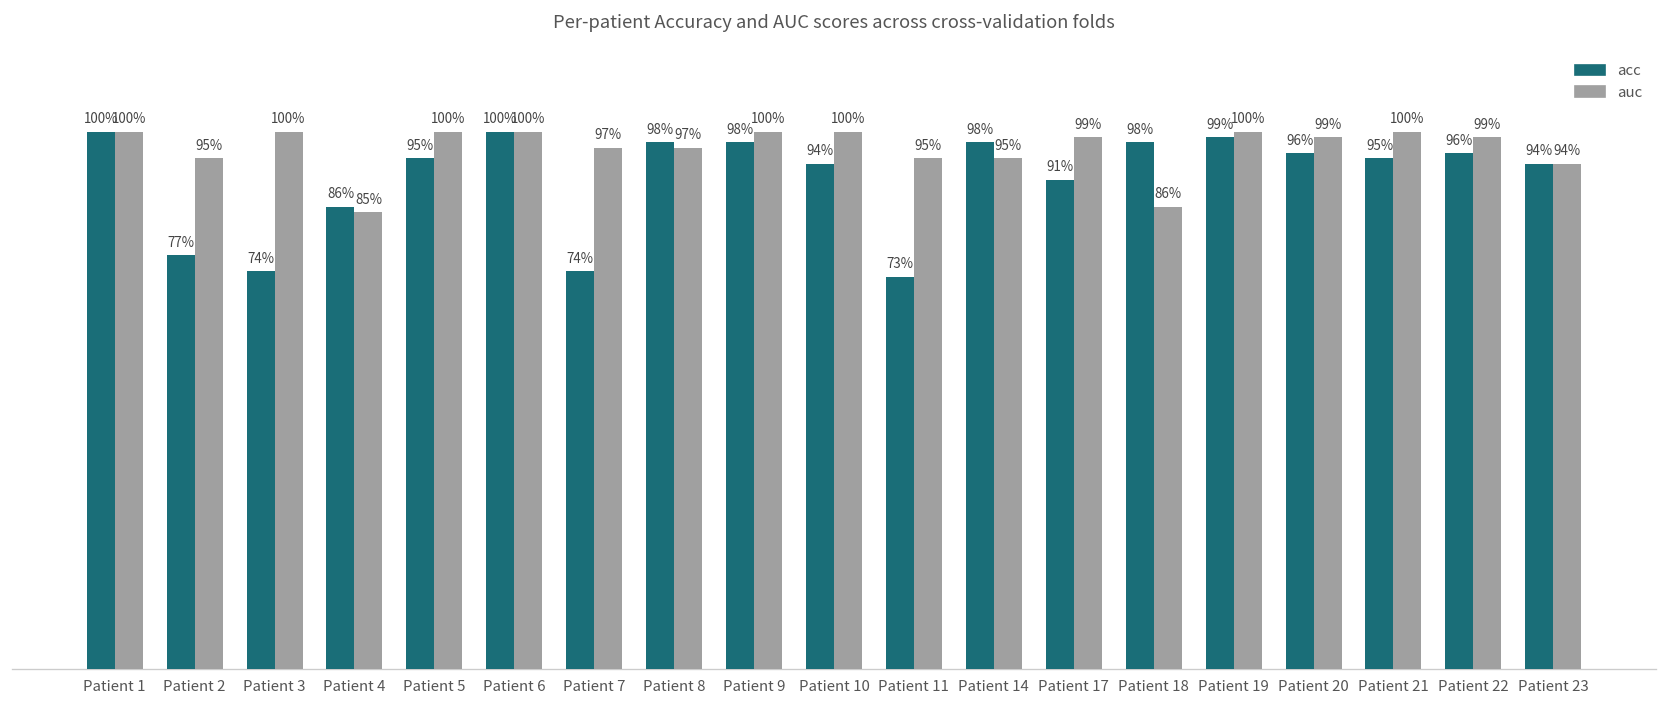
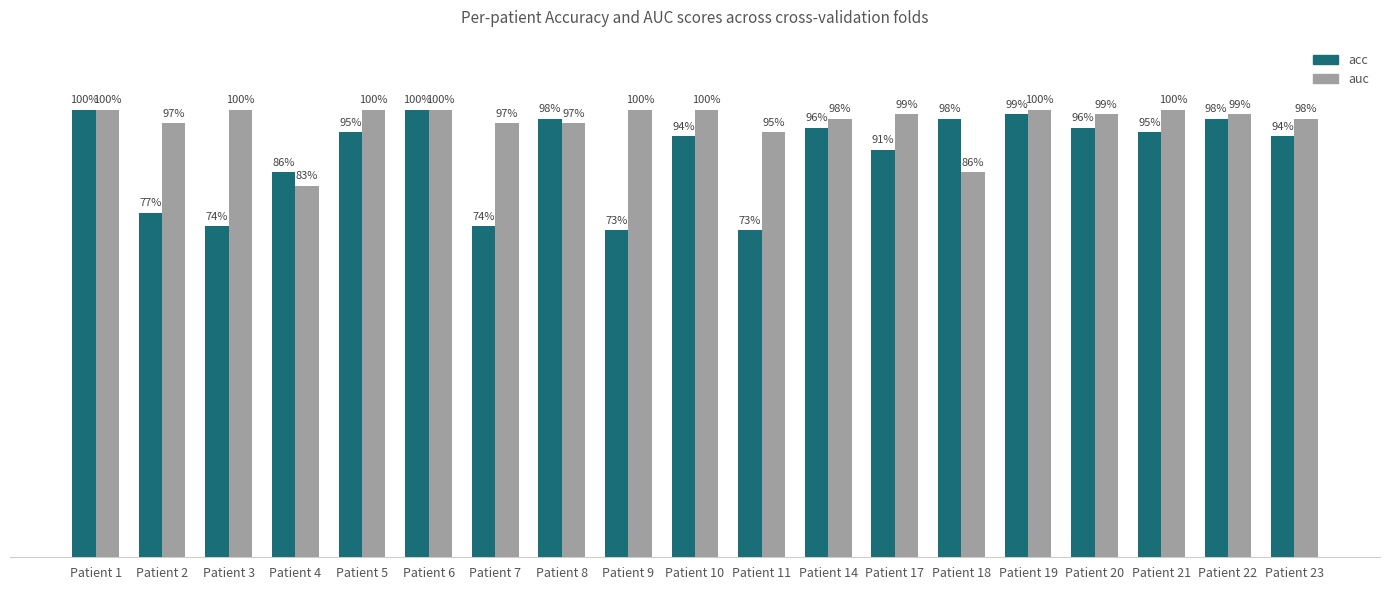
auc, Patient 2: 95% -> 97%
auc, Patient 4: 85% -> 83%
acc, Patient 9: 98% -> 73%
acc, Patient 14: 98% -> 96%
auc, Patient 14: 95% -> 98%
acc, Patient 22: 96% -> 98%
auc, Patient 23: 94% -> 98%
